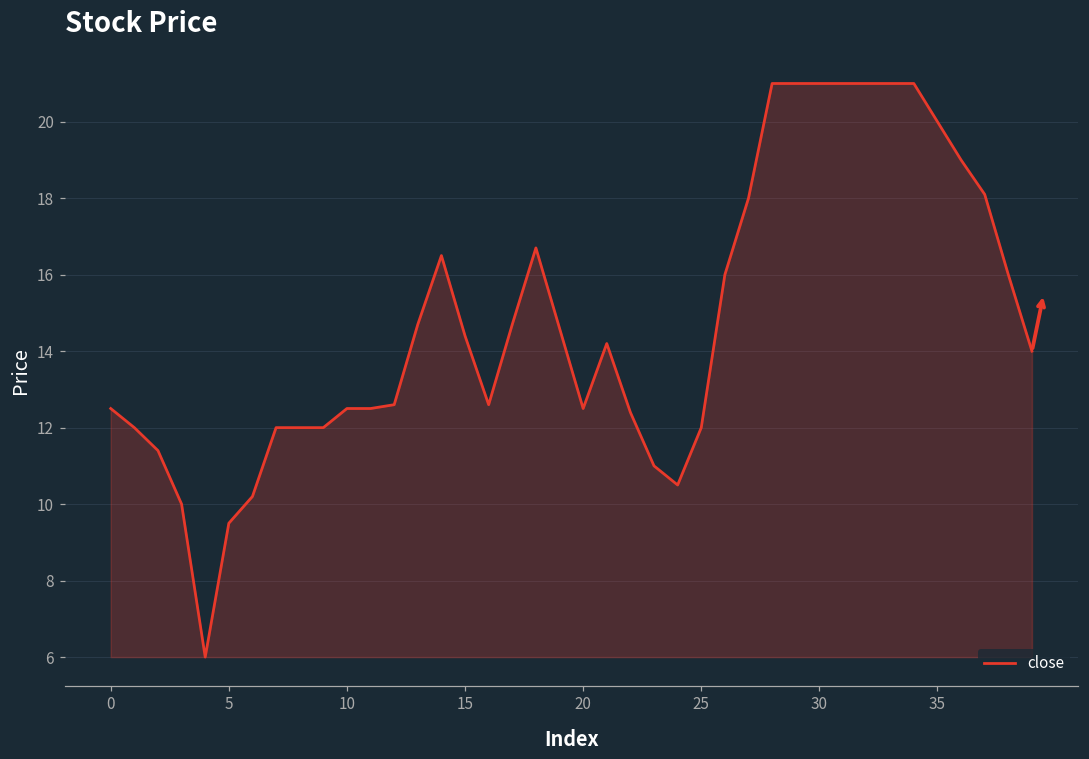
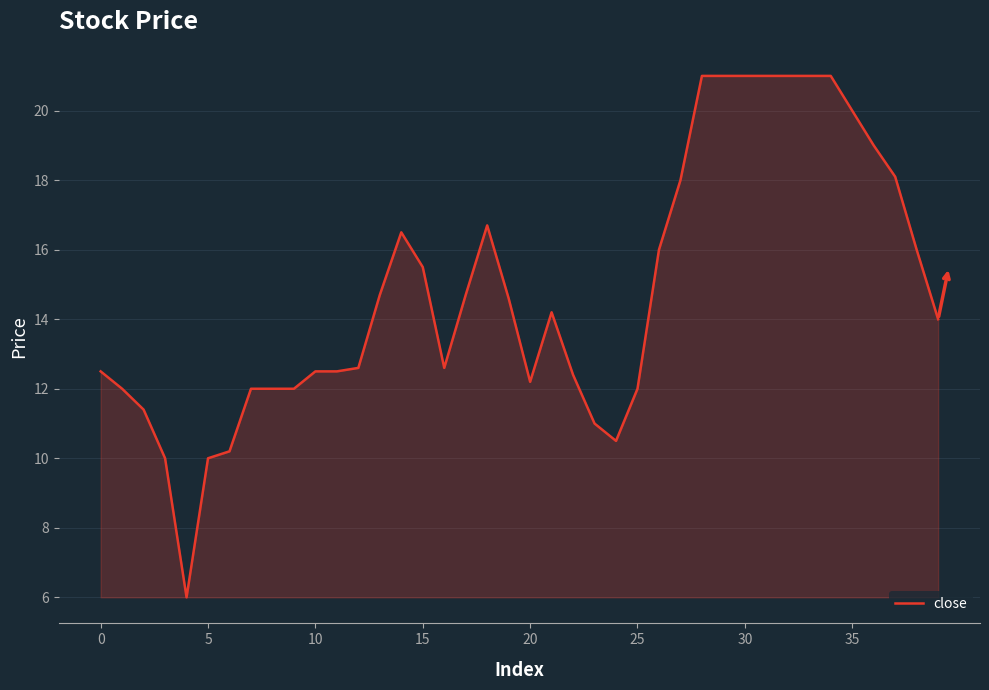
5: 9.5 -> 10.0
15: 14.4 -> 15.5
20: 12.5 -> 12.2
